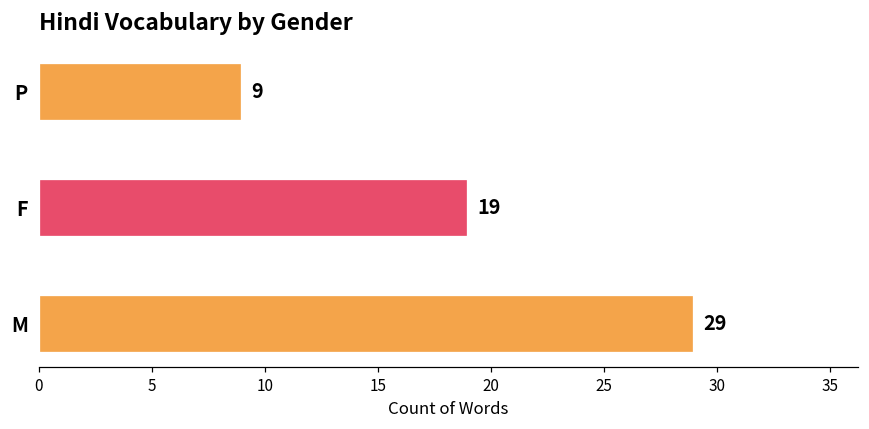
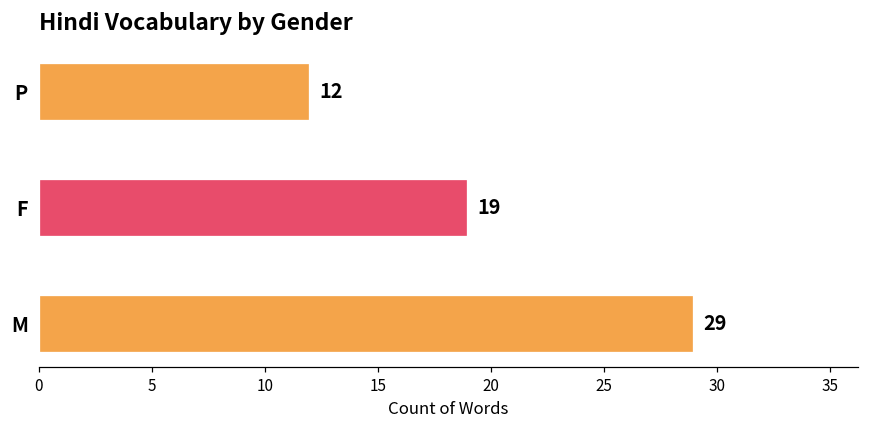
P: 9 -> 12
